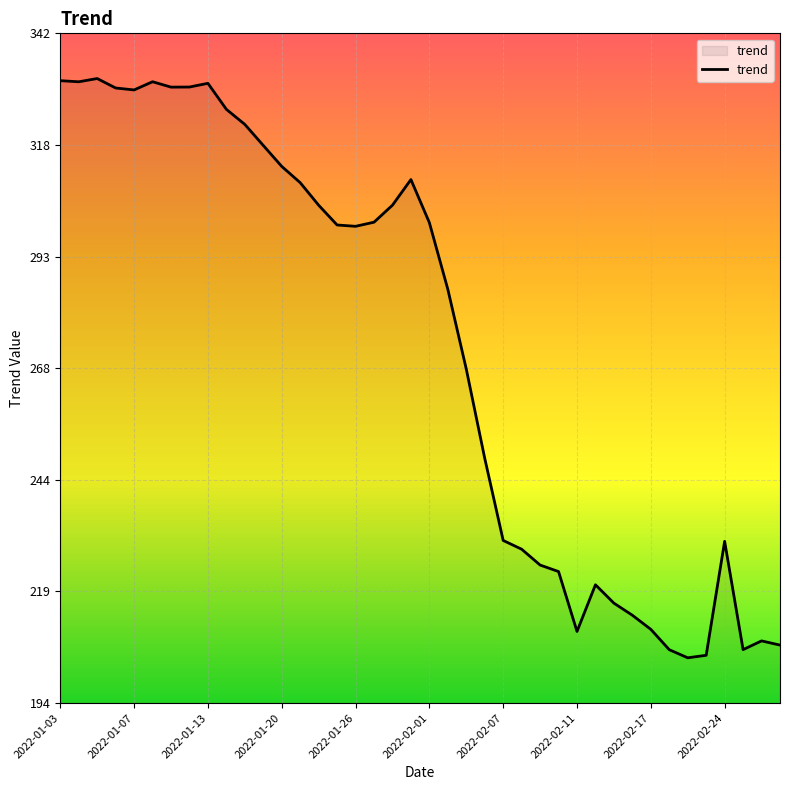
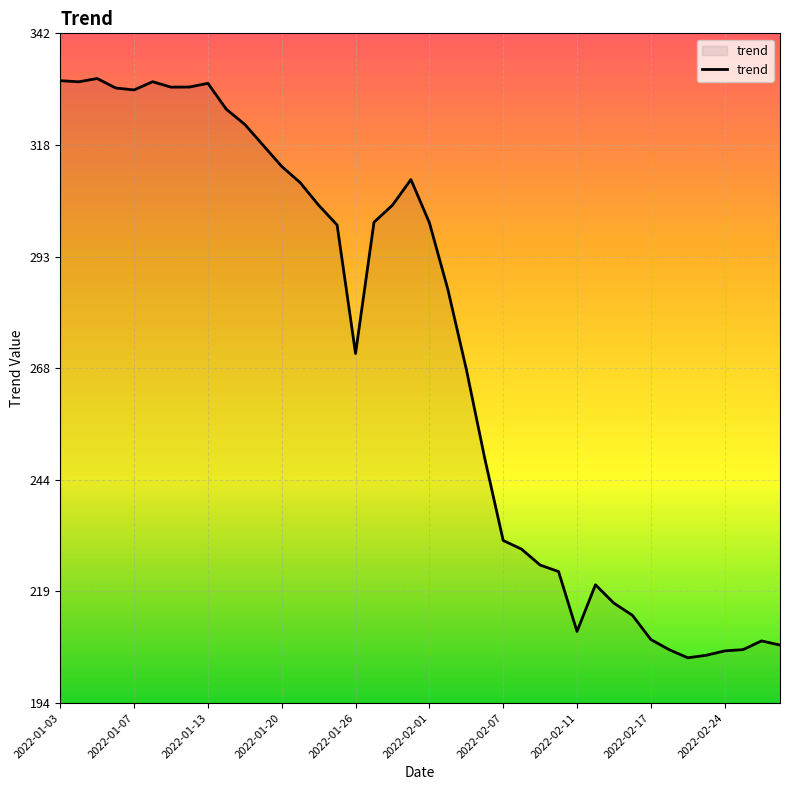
2022-01-26: 300 -> 272
2022-02-17: 210 -> 208
2022-02-24: 230 -> 206
